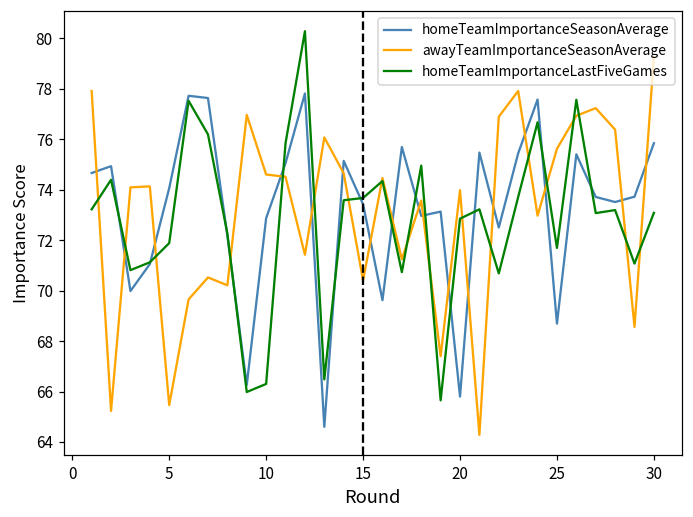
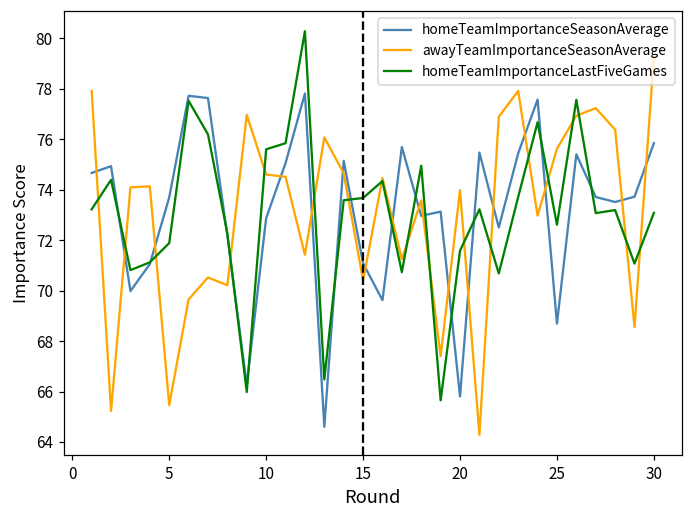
homeTeamImportanceSeasonAverage, 5: 74.1 -> 73.7
homeTeamImportanceLastFiveGames, 10: 66.3 -> 75.6
homeTeamImportanceSeasonAverage, 15: 73.4 -> 71.1
homeTeamImportanceLastFiveGames, 20: 72.9 -> 71.6
homeTeamImportanceLastFiveGames, 25: 71.7 -> 72.6
